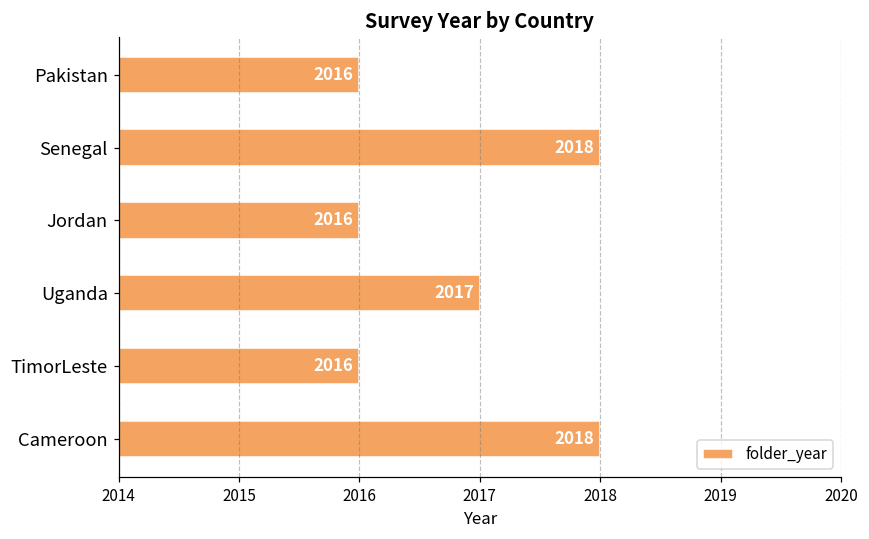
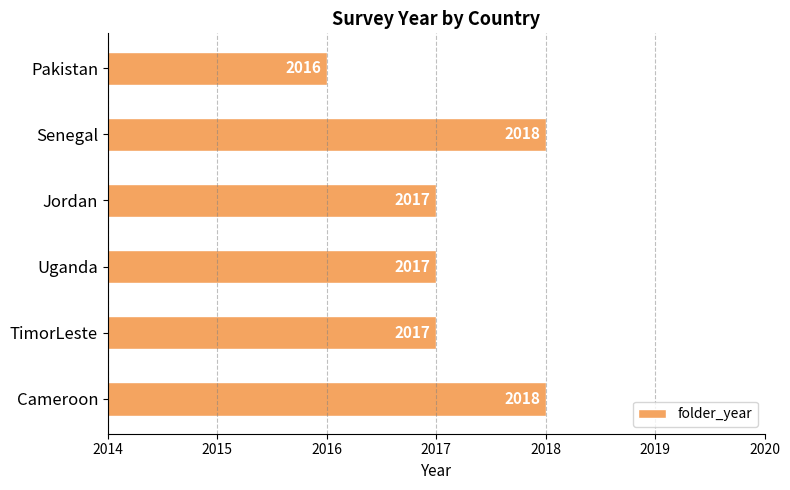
Jordan: 2016 -> 2017
TimorLeste: 2016 -> 2017
